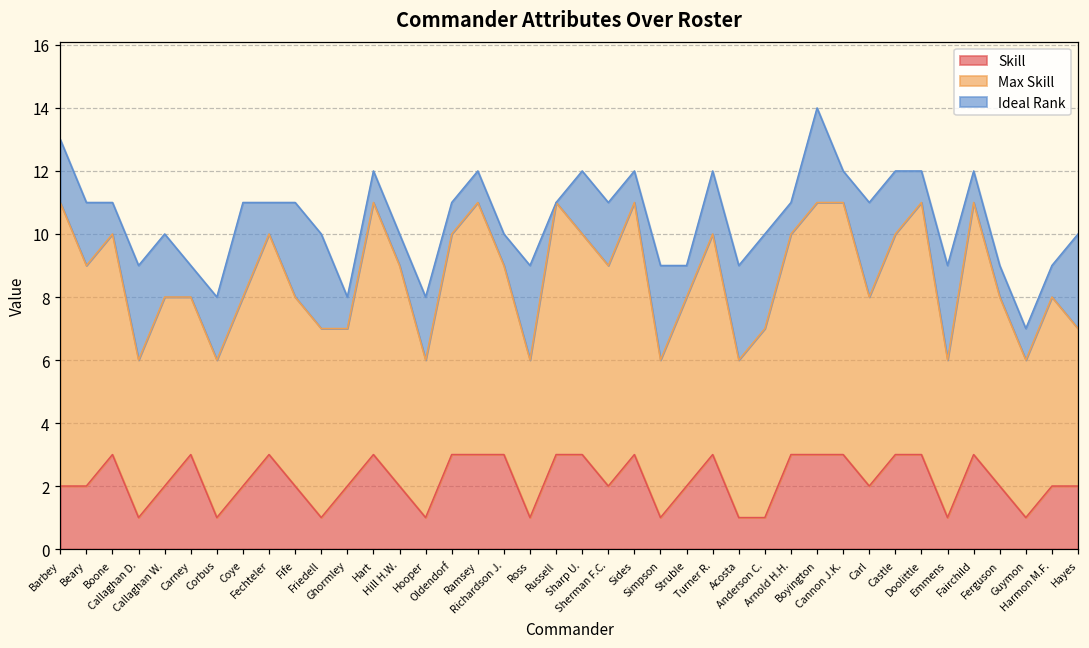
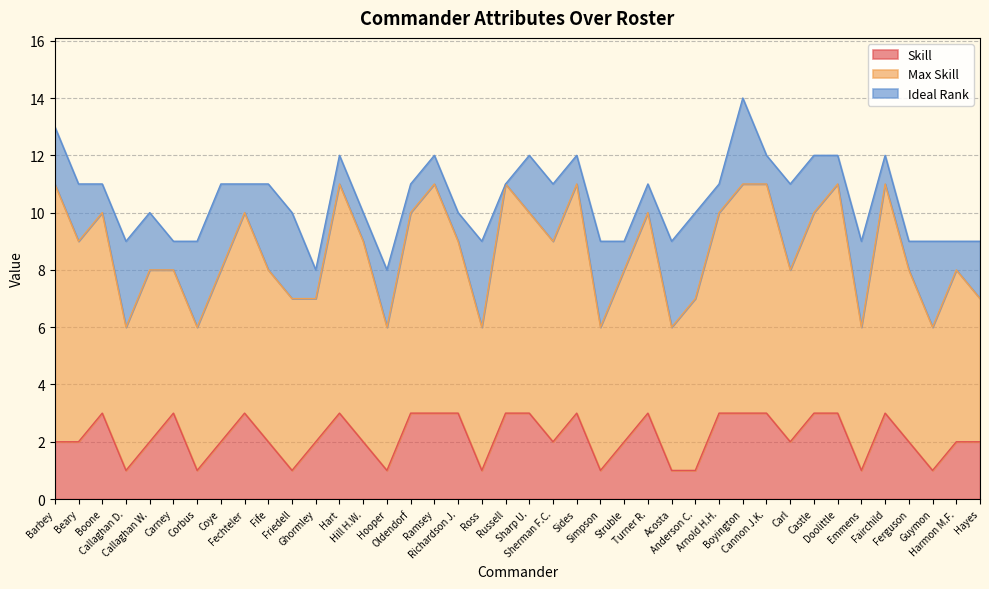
Ideal Rank, Corbus: 2 -> 3
Ideal Rank, Turner R.: 2 -> 1
Ideal Rank, Guymon: 1 -> 3
Ideal Rank, Hayes: 3 -> 2
